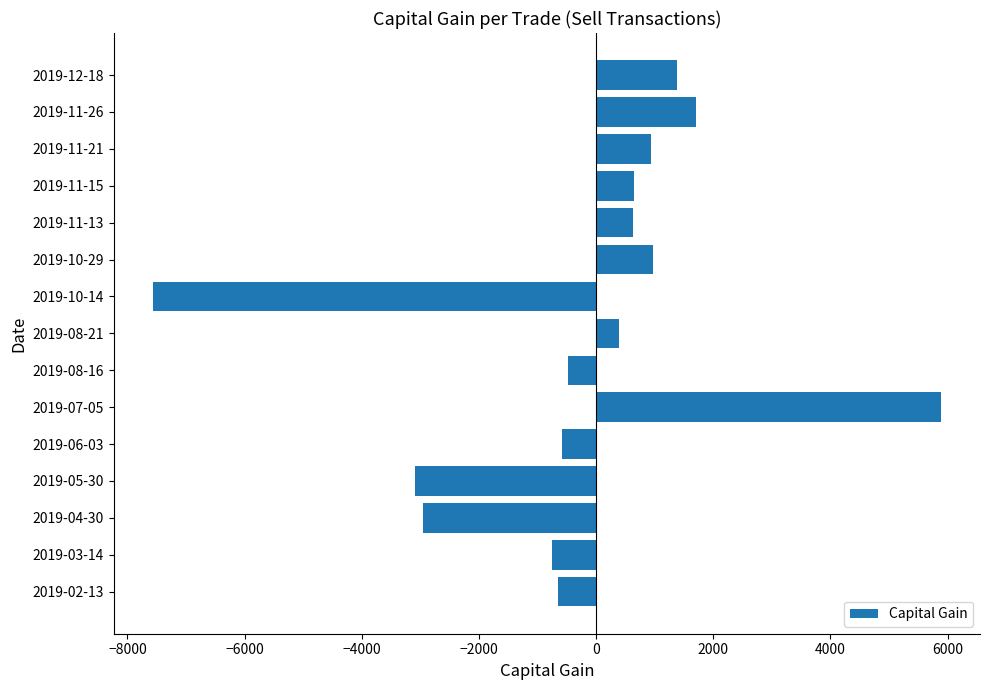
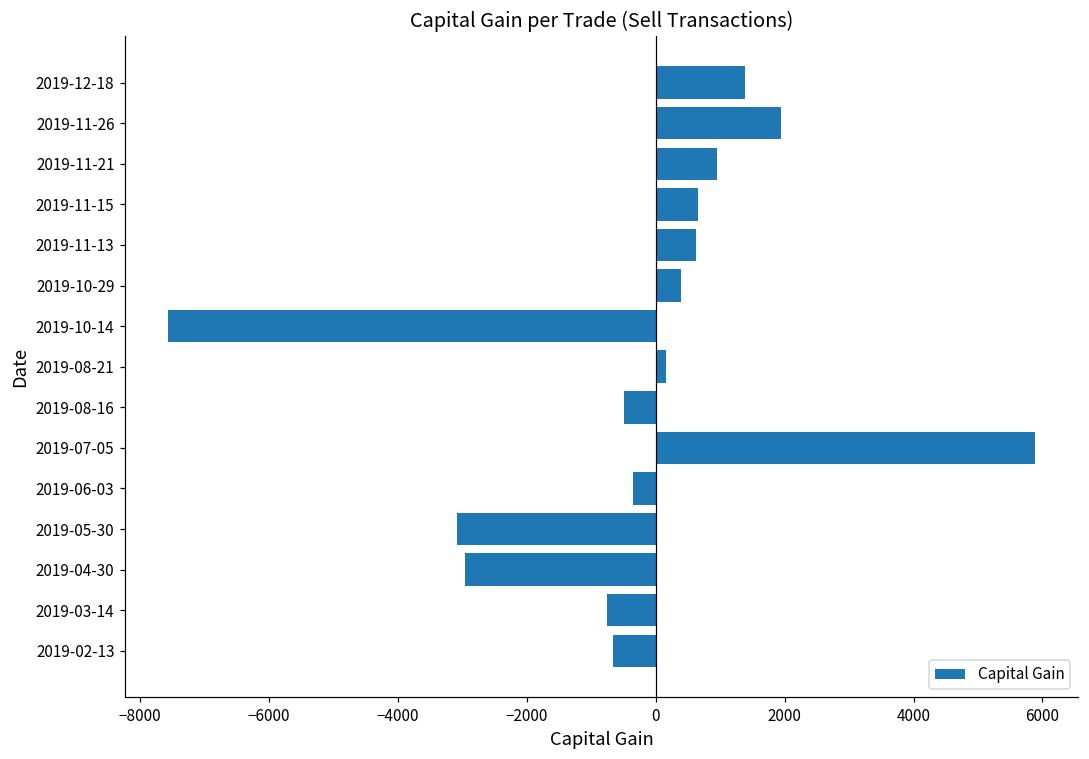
2019-11-26: 1700 -> 1900
2019-10-29: 1000 -> 400
2019-08-21: 400 -> 200
2019-06-03: -600 -> -400
